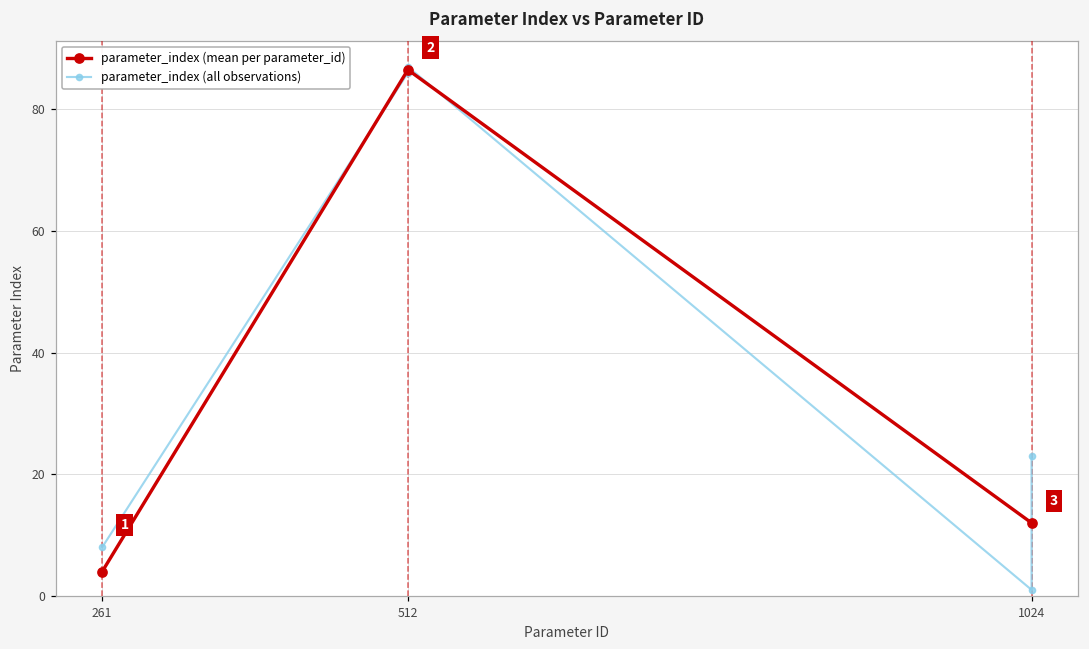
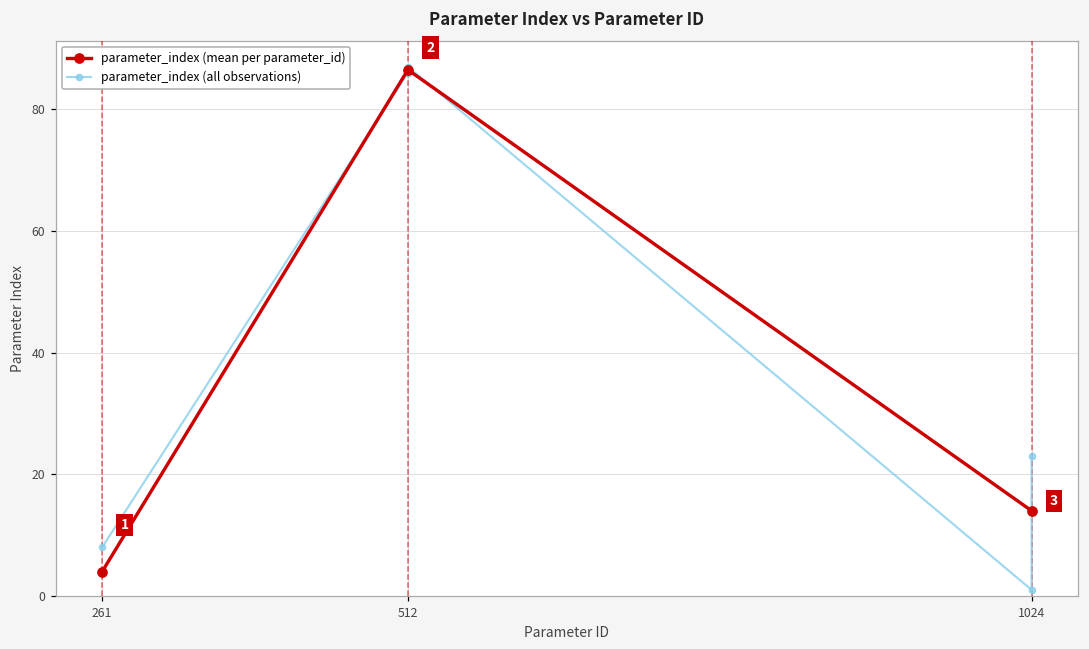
parameter_index (mean per parameter_id), 1024: 12 -> 14
